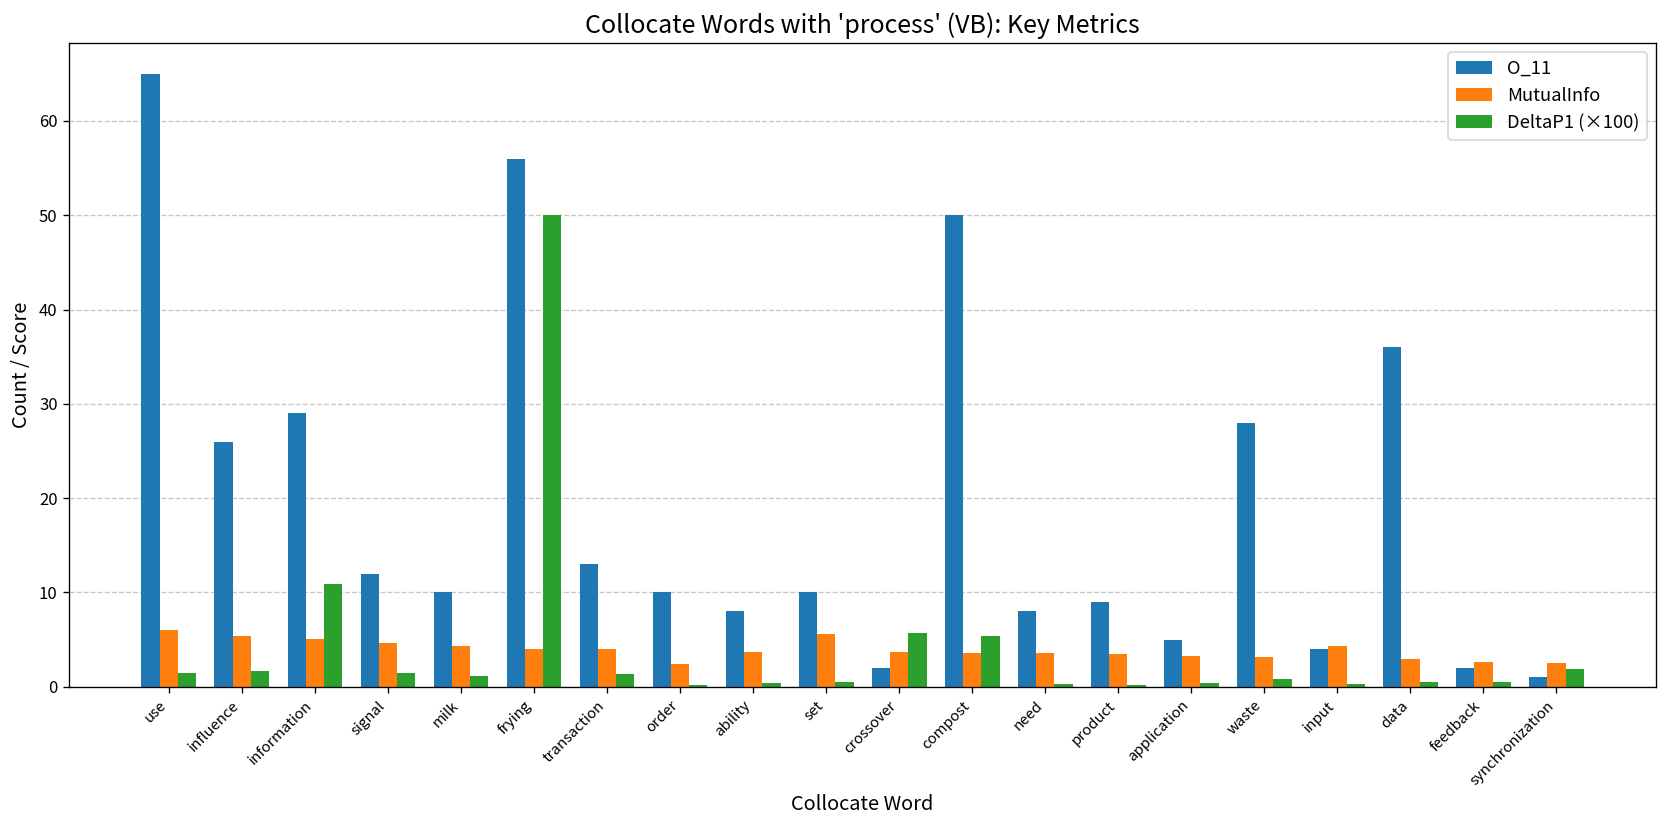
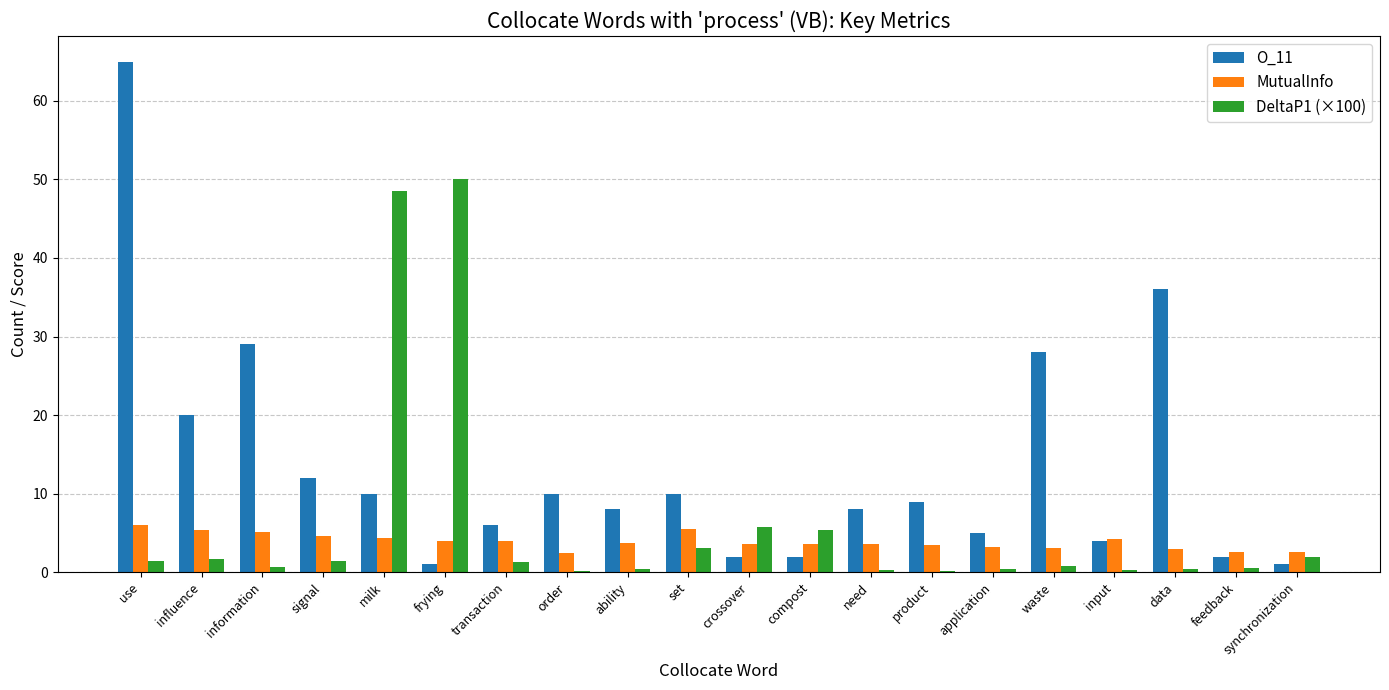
O_11, influence: 26 -> 20
DeltaP1 (×100), information: 11 -> 1
DeltaP1 (×100), milk: 1 -> 48
O_11, frying: 56 -> 1
O_11, transaction: 13 -> 6
DeltaP1 (×100), set: 1 -> 3
O_11, compost: 50 -> 2
